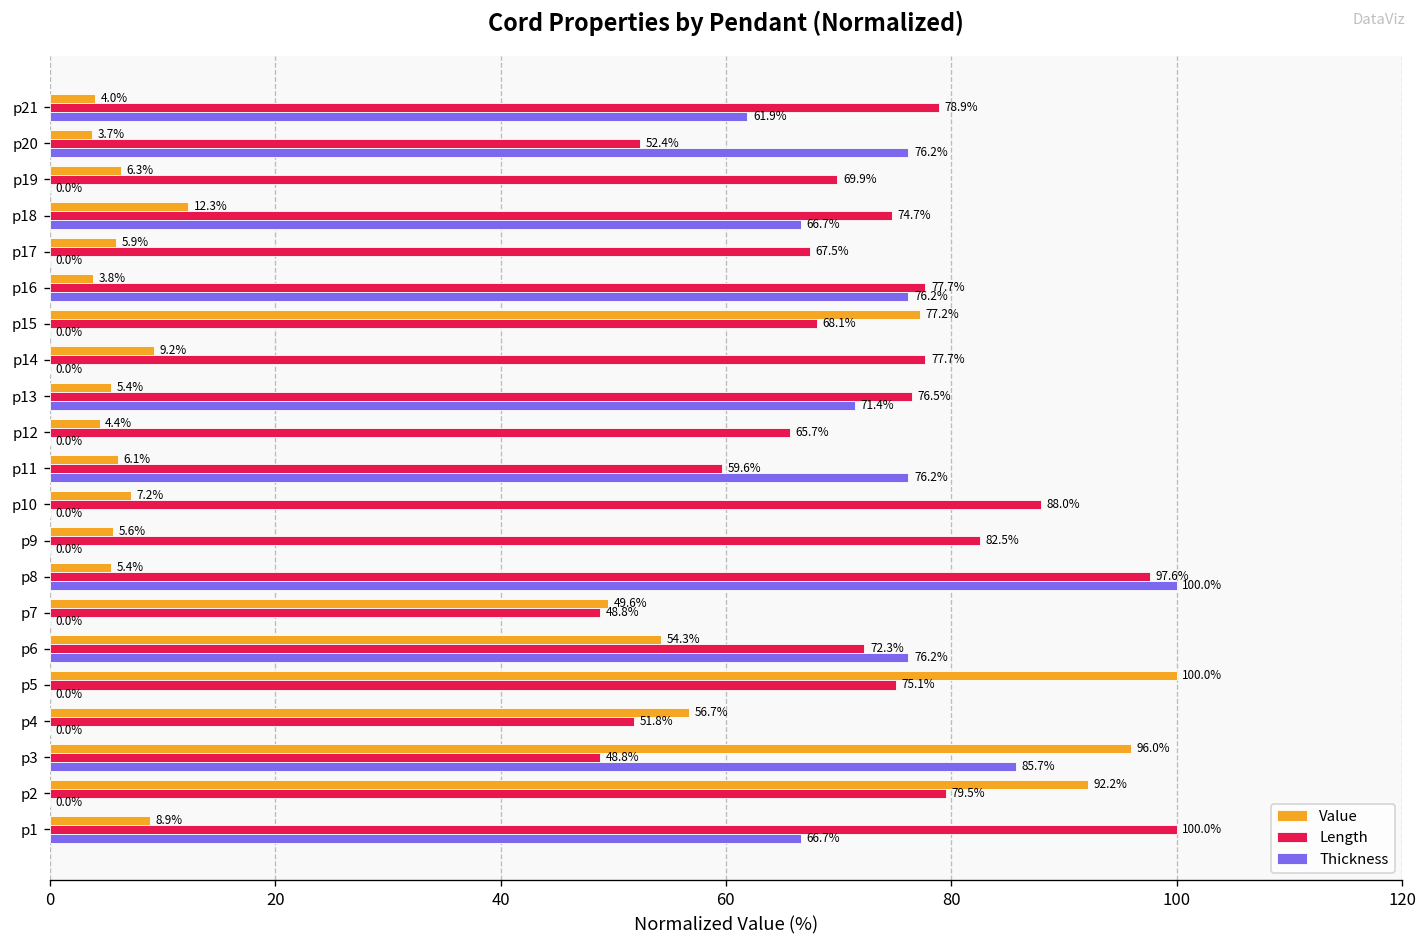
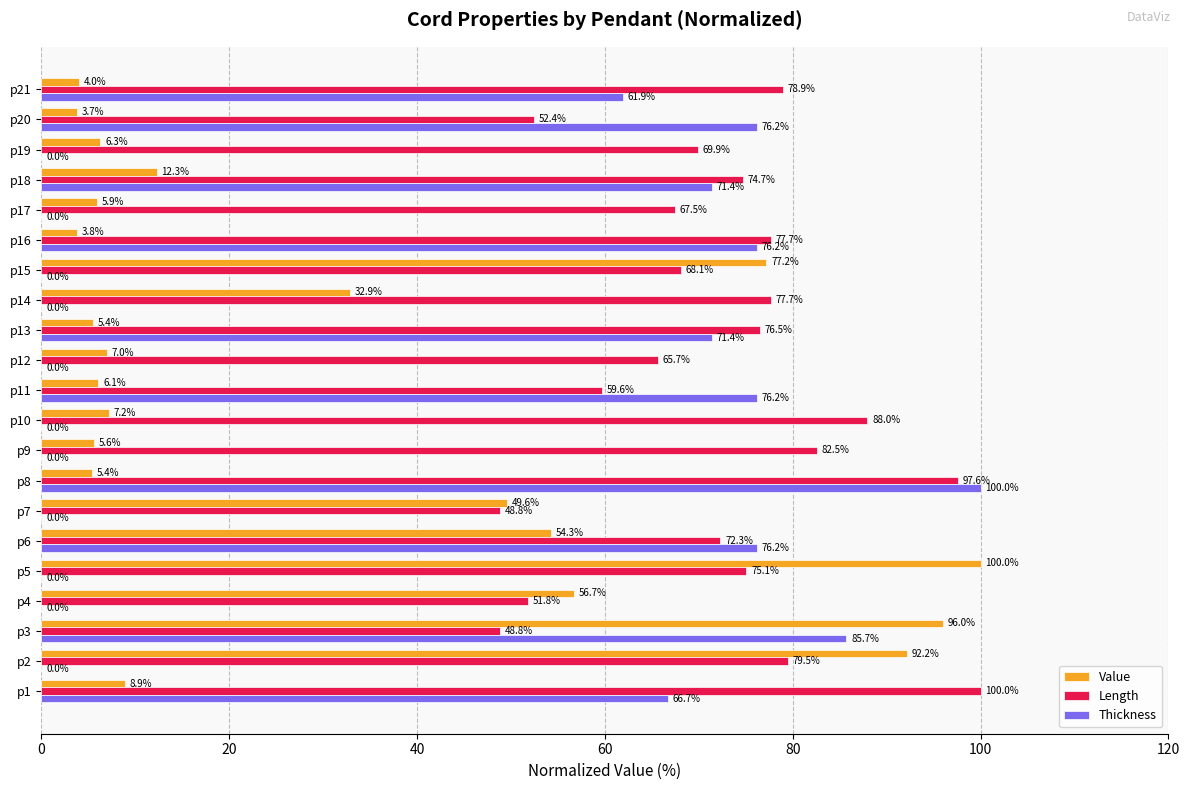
Thickness, p18: 66.7% -> 71.4%
Value, p14: 9.2% -> 32.9%
Value, p12: 4.4% -> 7.0%
